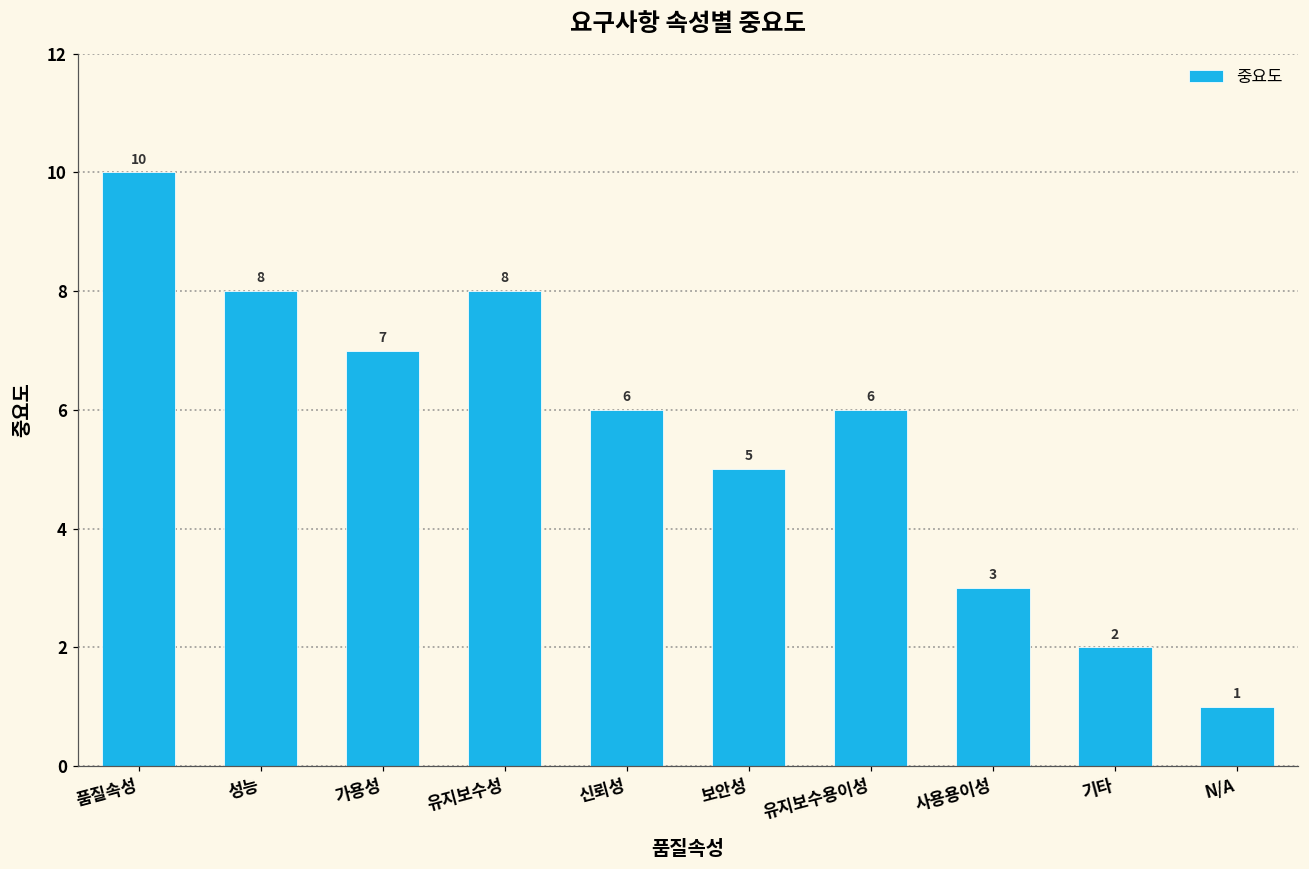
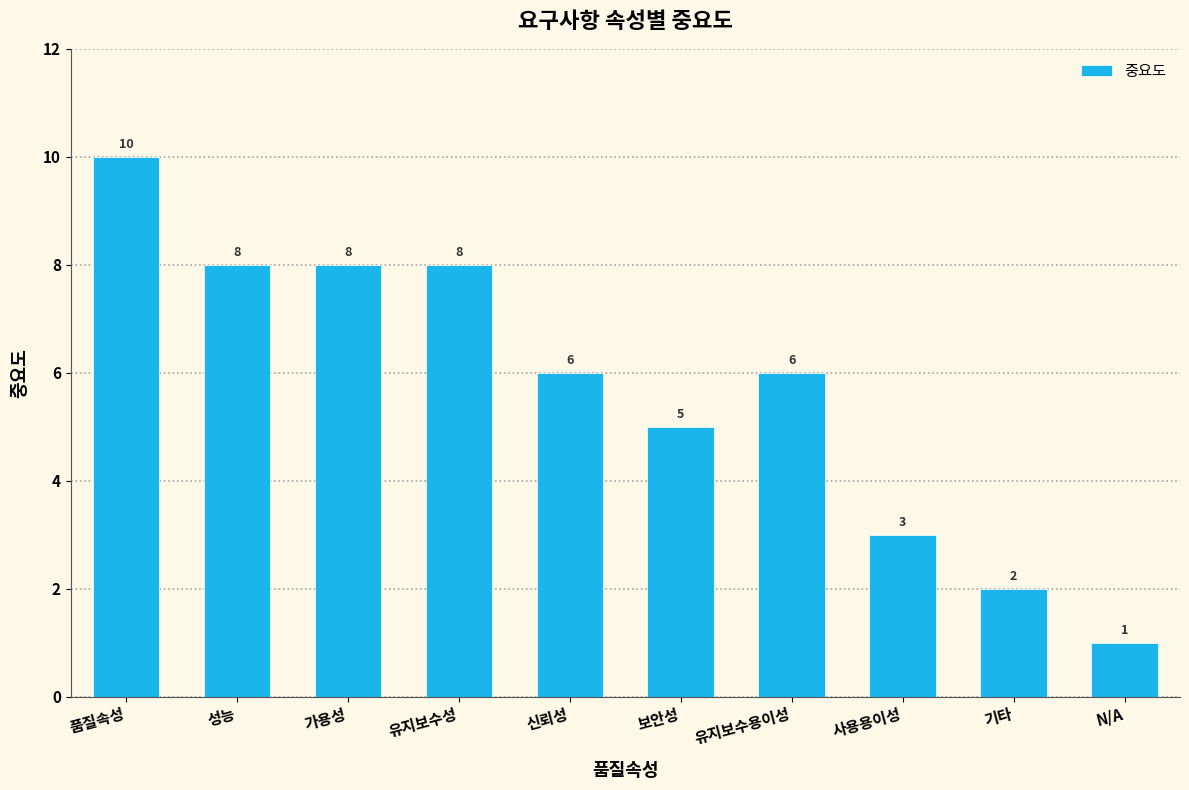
가용성: 7 -> 8
